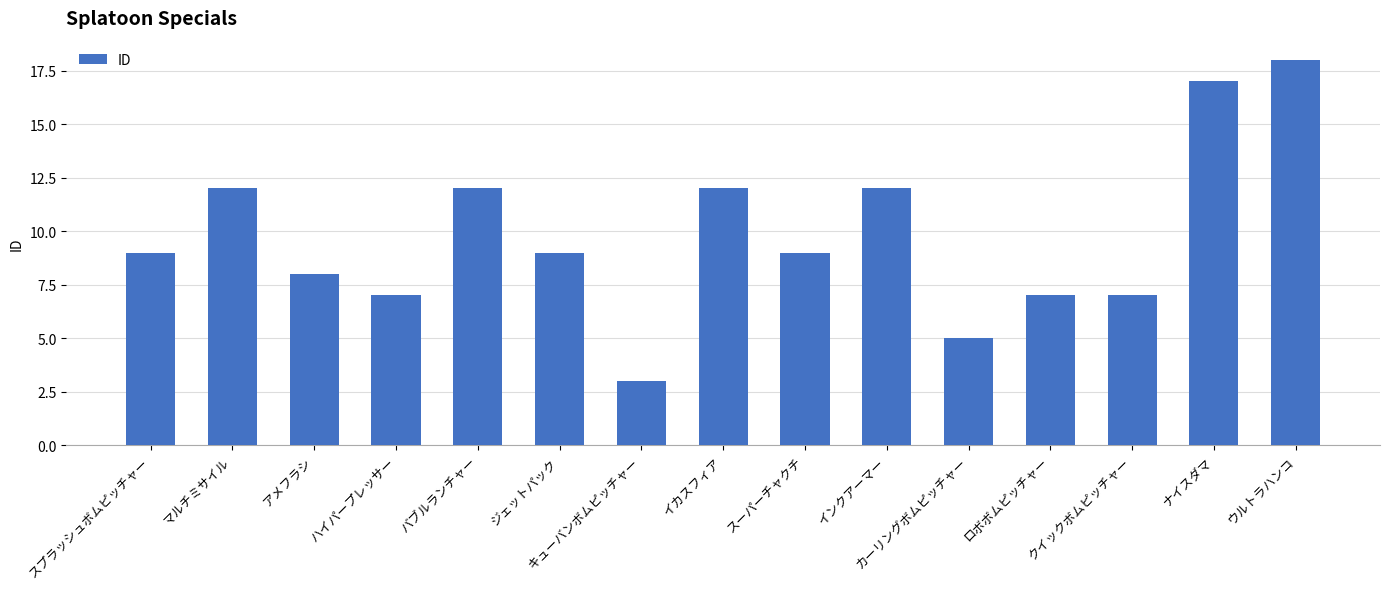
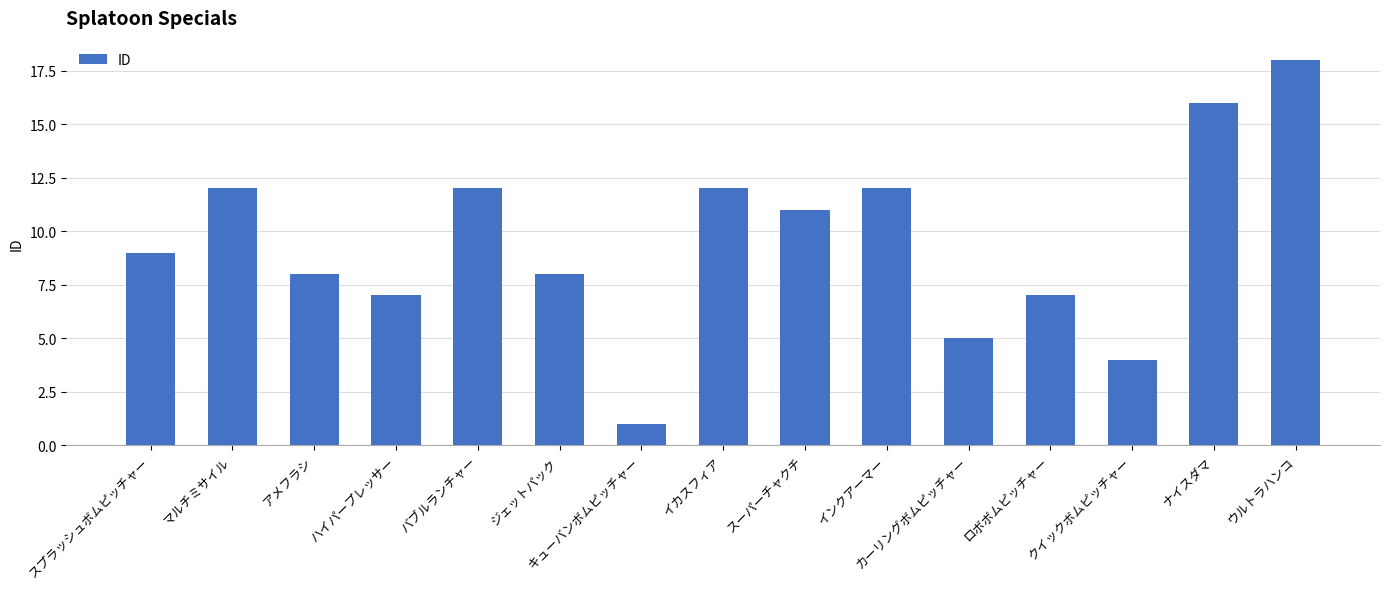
ジェットパック: 9 -> 8
キューバンボムピッチャー: 3 -> 1
スーパーチャクチ: 9 -> 11
クイックボムピッチャー: 7 -> 4
ナイスダマ: 17 -> 16
